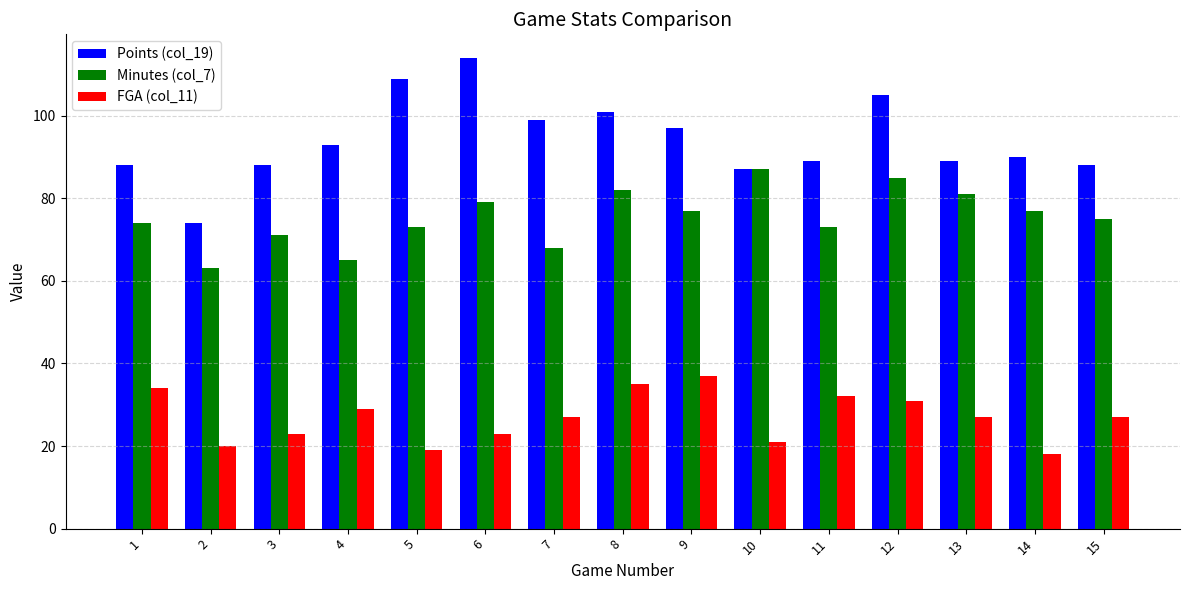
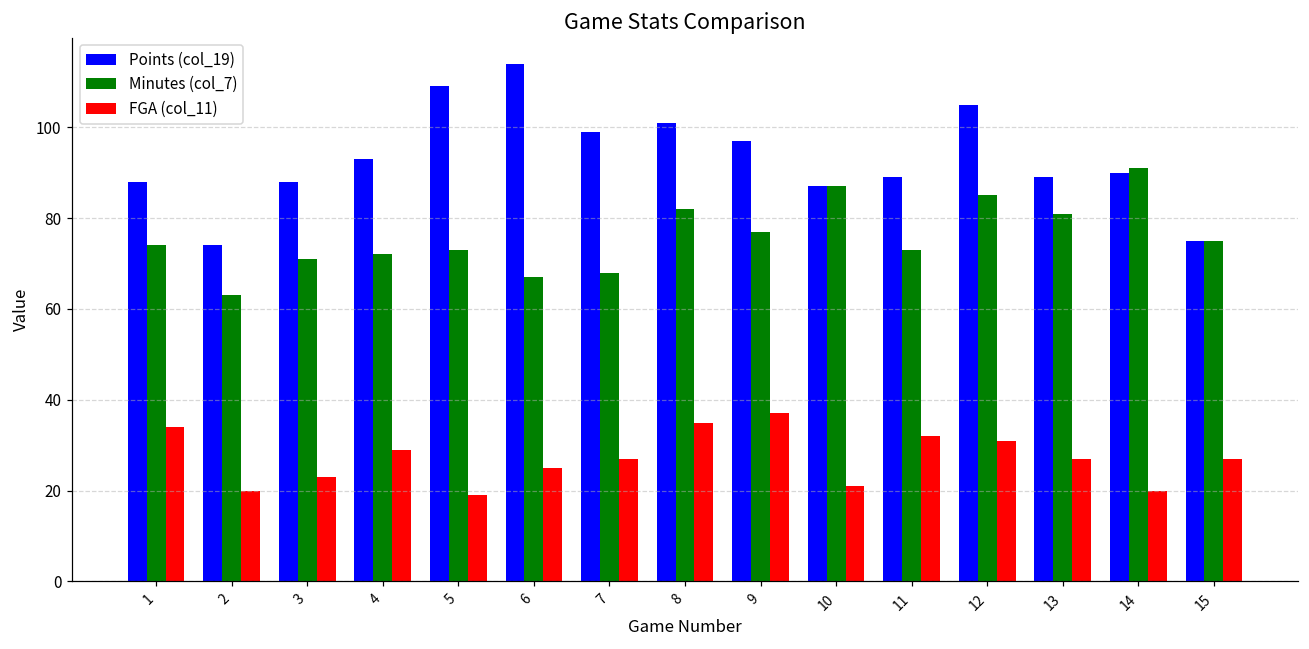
Minutes (col_7), 4: 65 -> 72
Minutes (col_7), 6: 79 -> 67
FGA (col_11), 6: 23 -> 25
Minutes (col_7), 14: 77 -> 91
FGA (col_11), 14: 18 -> 20
Points (col_19), 15: 88 -> 75
